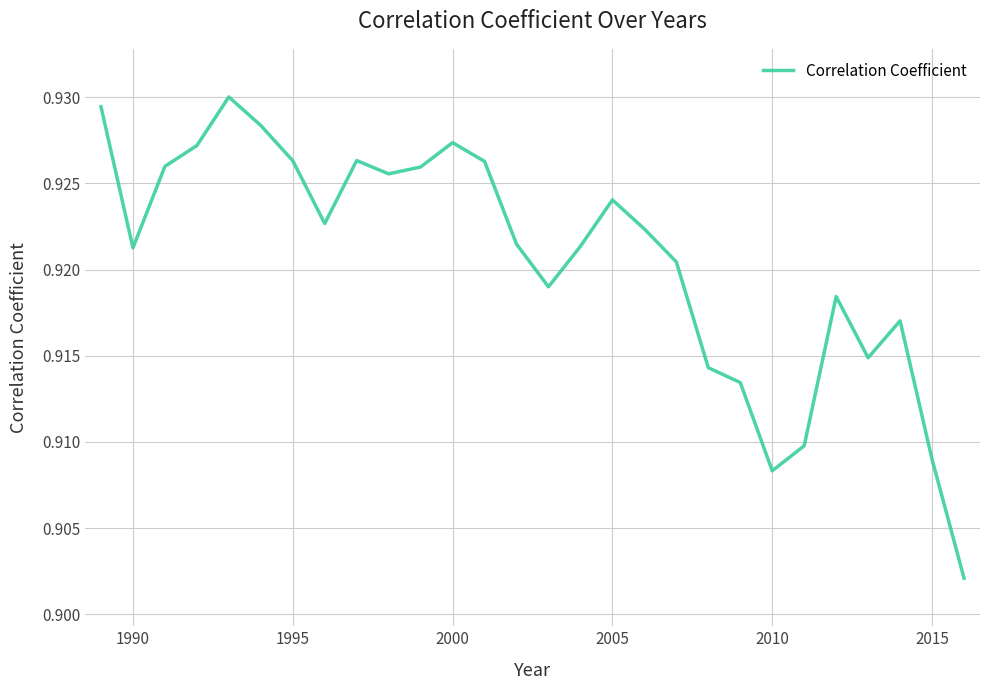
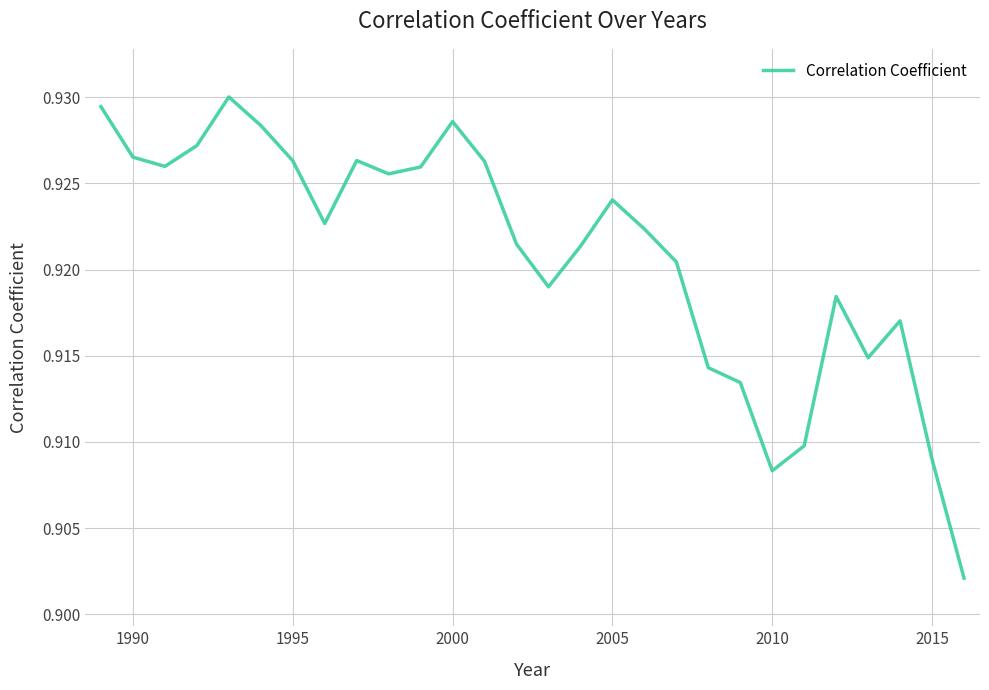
1990: 0.9213 -> 0.9265
2000: 0.9274 -> 0.9286
